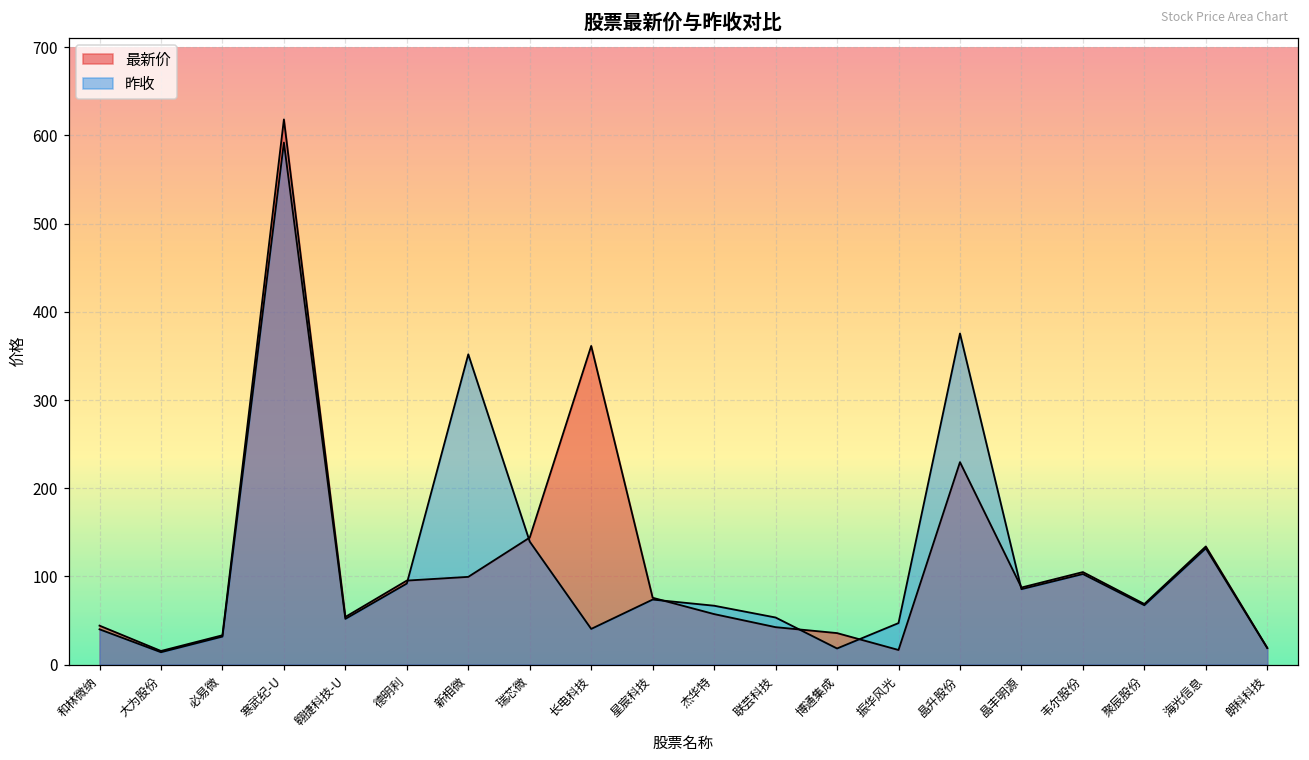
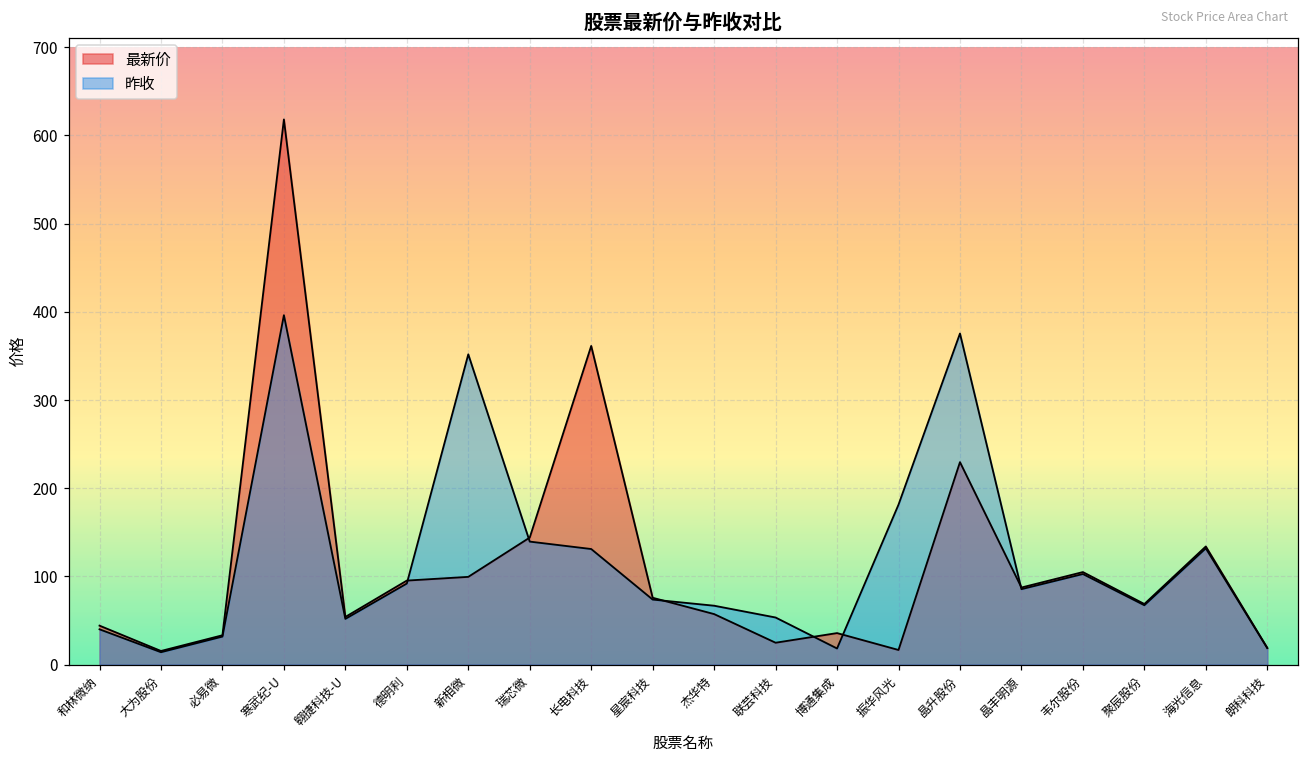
昨收, 寒武纪-U: 590 -> 400
昨收, 长电科技: 40 -> 130
最新价, 联芸科技: 40 -> 20
昨收, 振华风光: 50 -> 180
